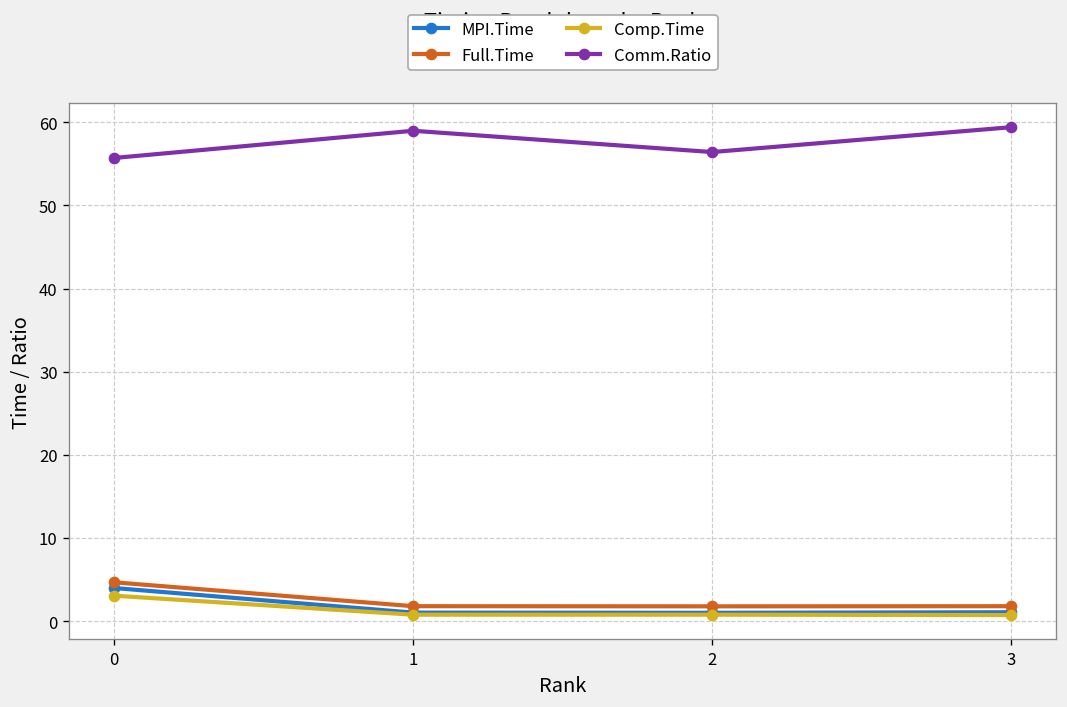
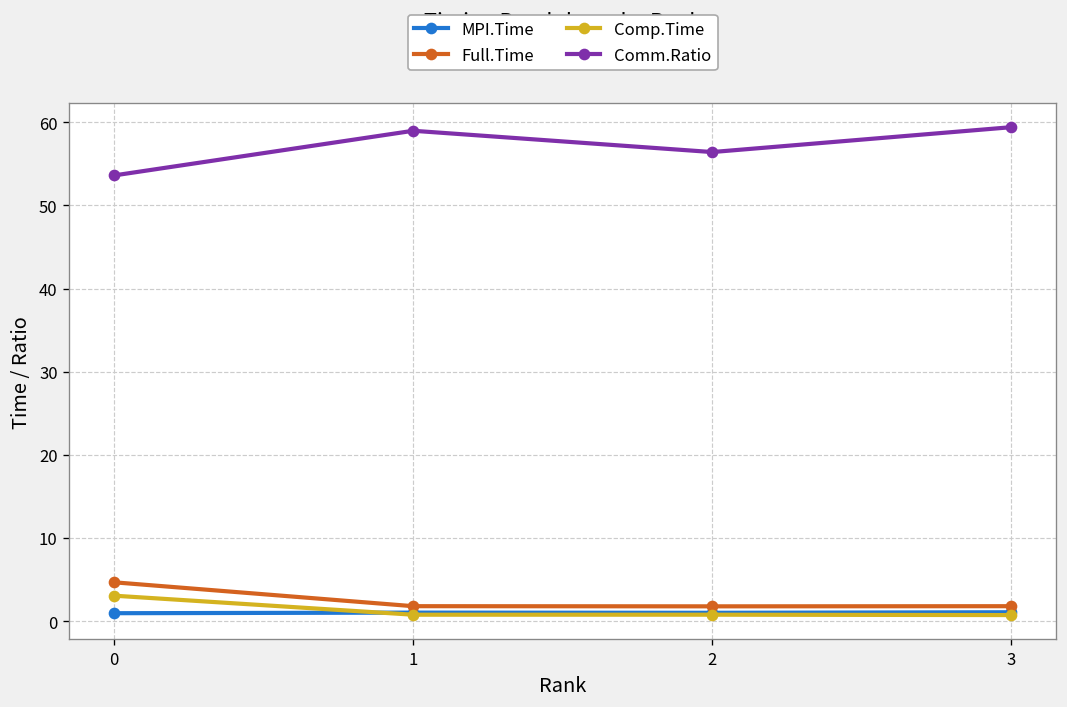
MPI.Time, 0: 4 -> 1
Comm.Ratio, 0: 56 -> 54
